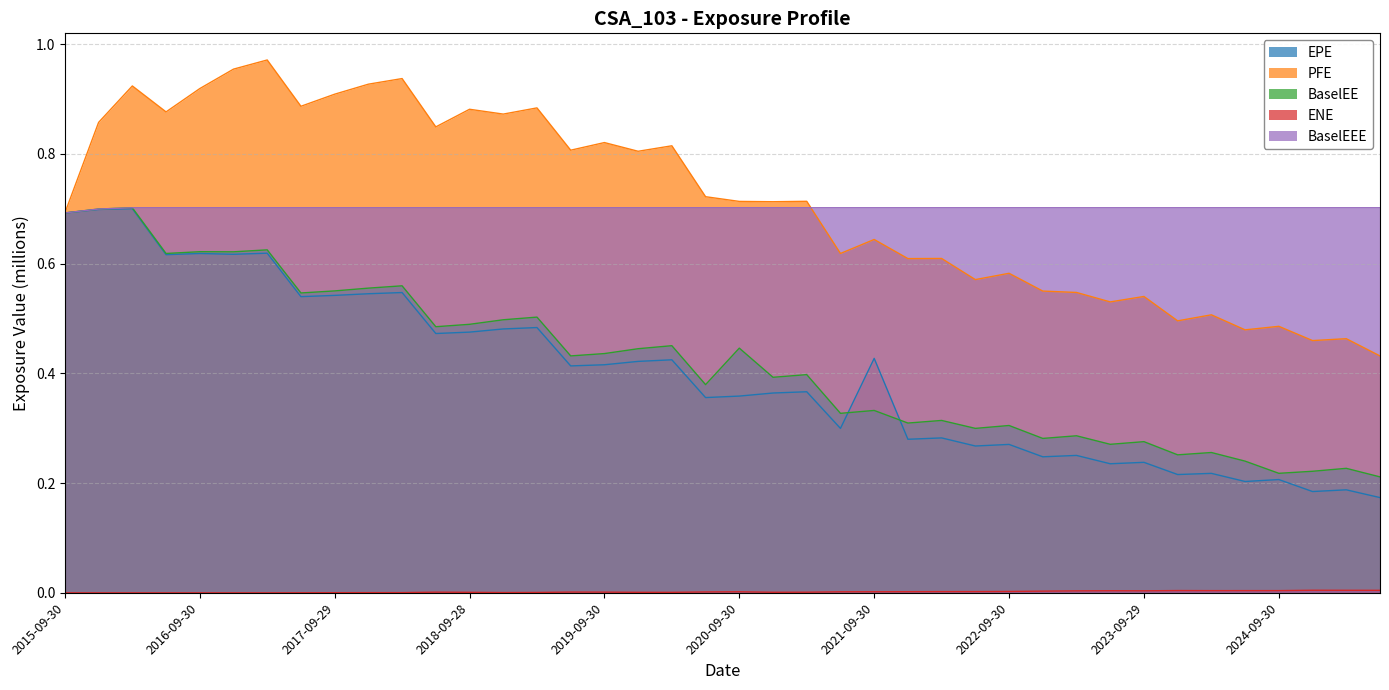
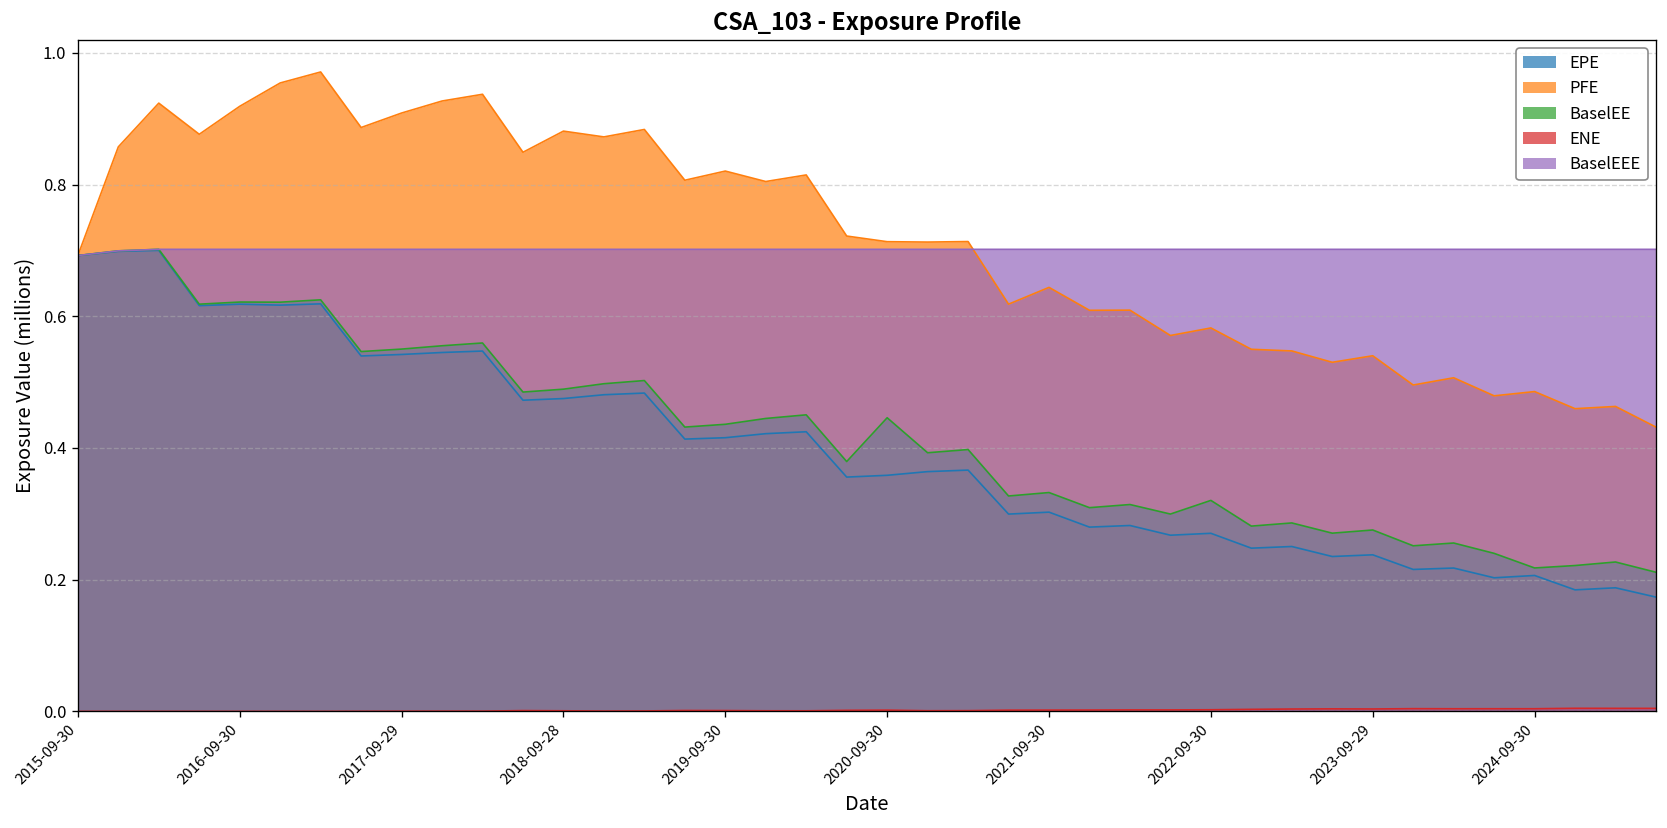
EPE, 2021-09-30: 0.43 -> 0.30
BaselEE, 2022-09-30: 0.30 -> 0.32
